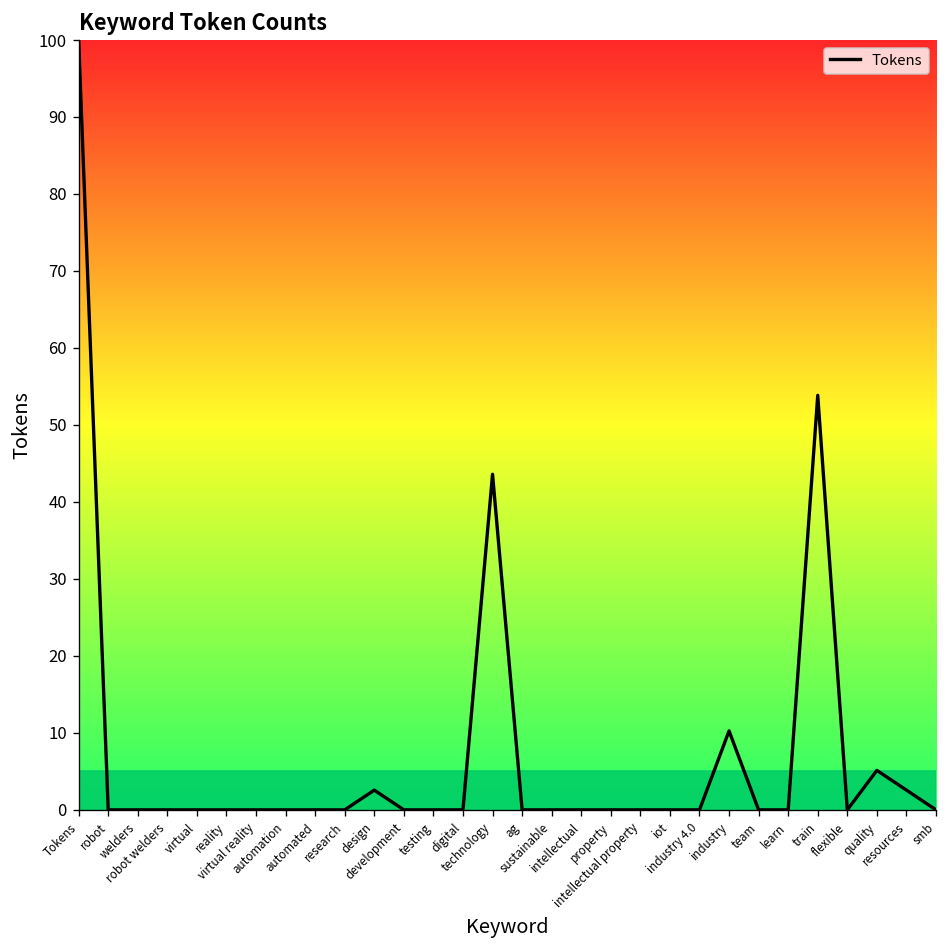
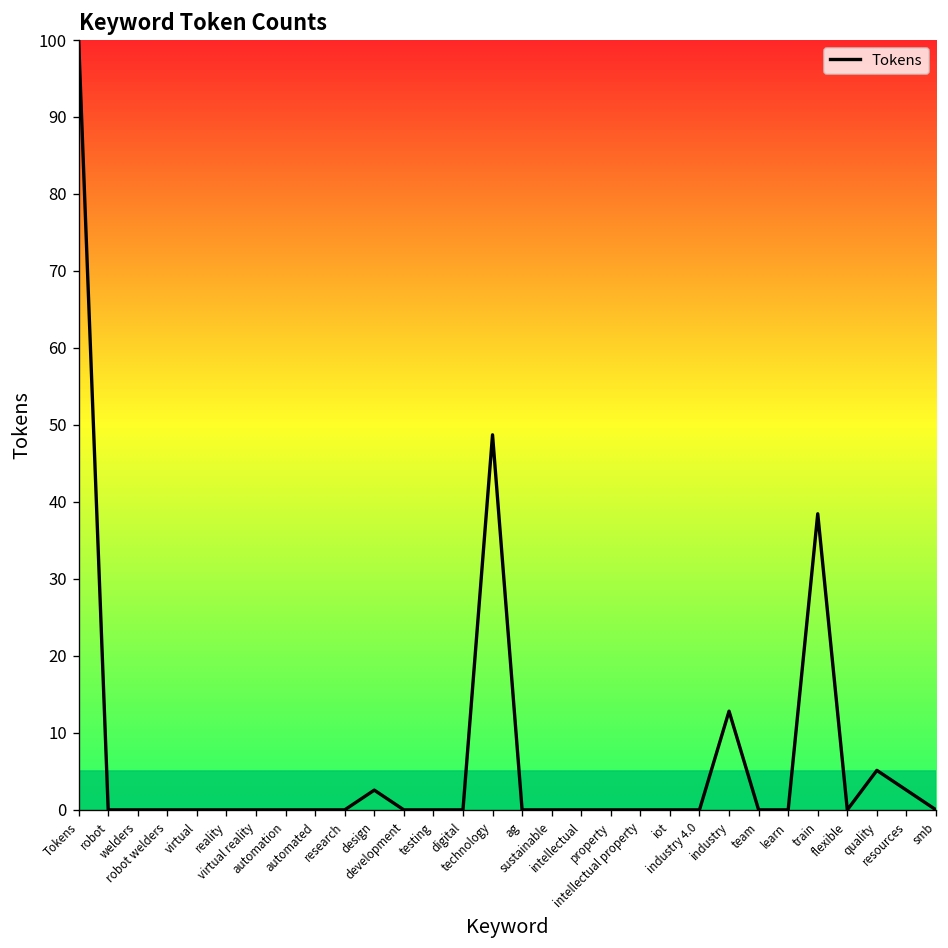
technology: 44 -> 49
industry: 10 -> 13
train: 54 -> 38
